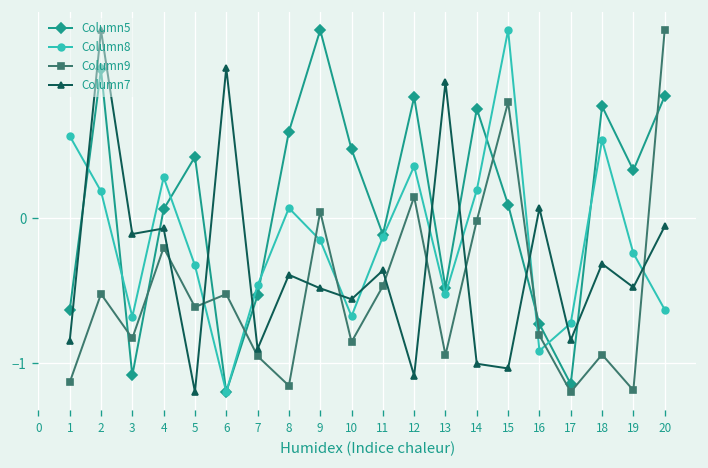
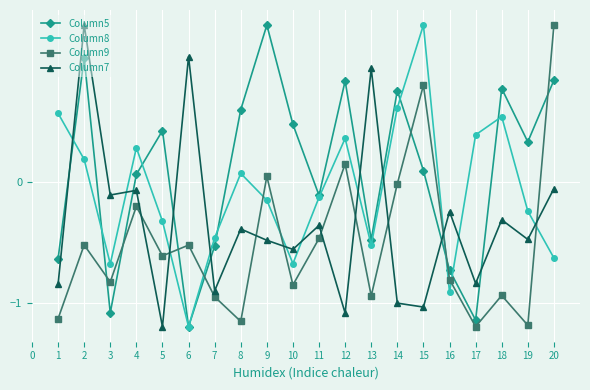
Column8, 14: 0.19 -> 0.61
Column7, 16: 0.07 -> -0.25
Column8, 17: -0.72 -> 0.39
